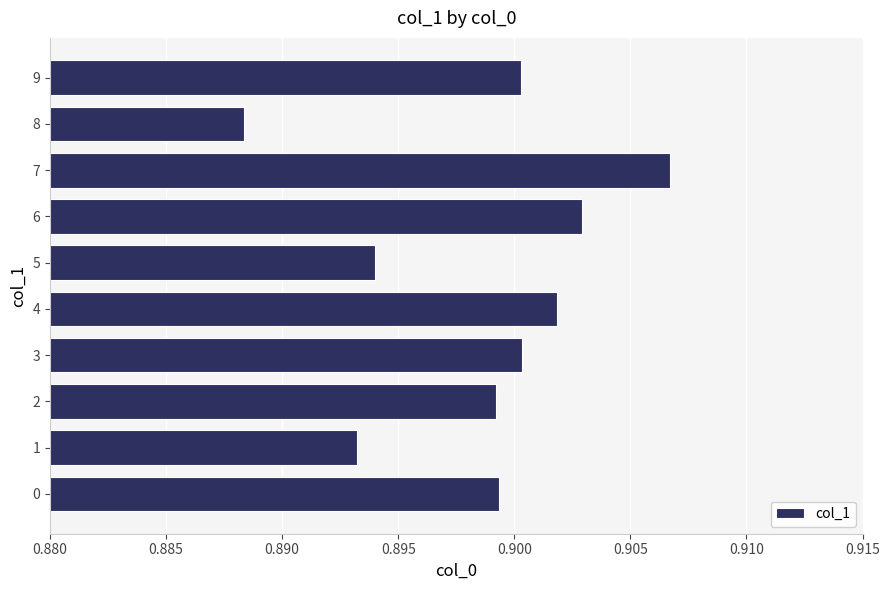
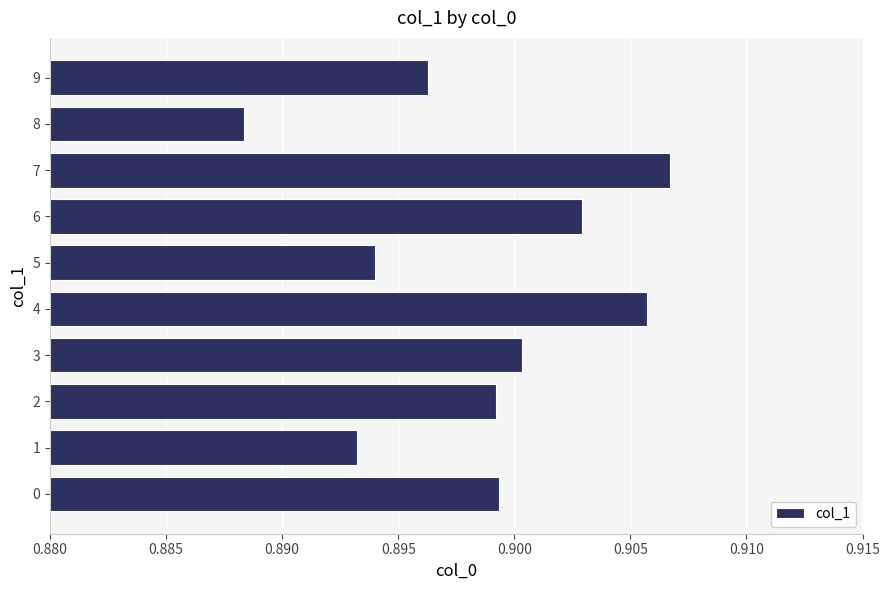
9: 0.9003 -> 0.8963
4: 0.9019 -> 0.9057
